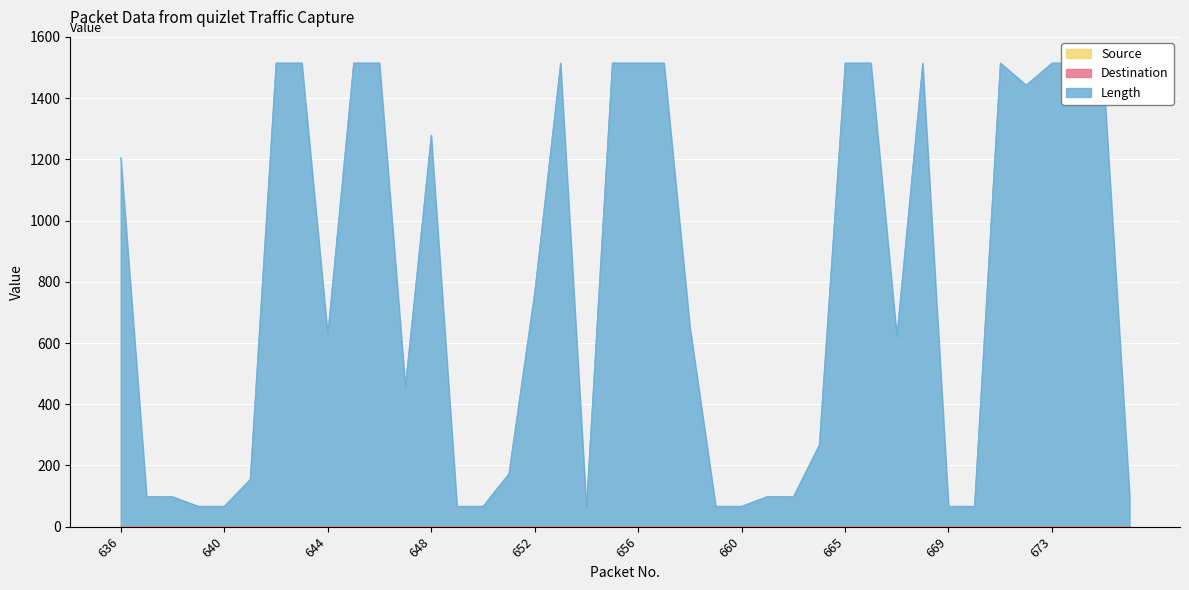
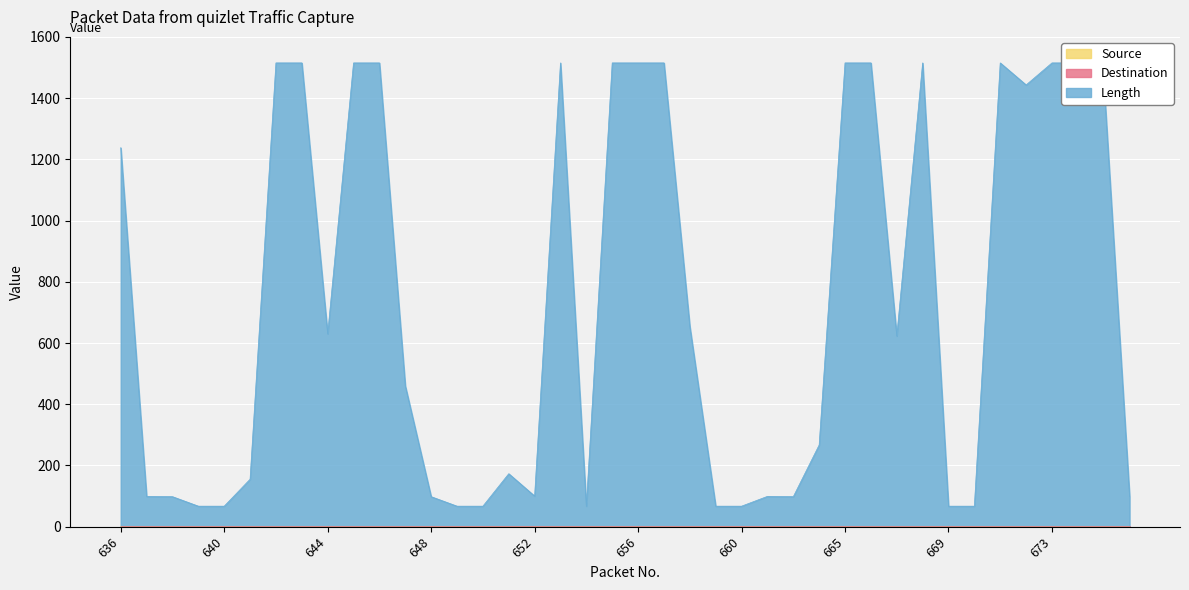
Length, 636: 1210 -> 1240
Length, 648: 1280 -> 100
Length, 652: 770 -> 100
